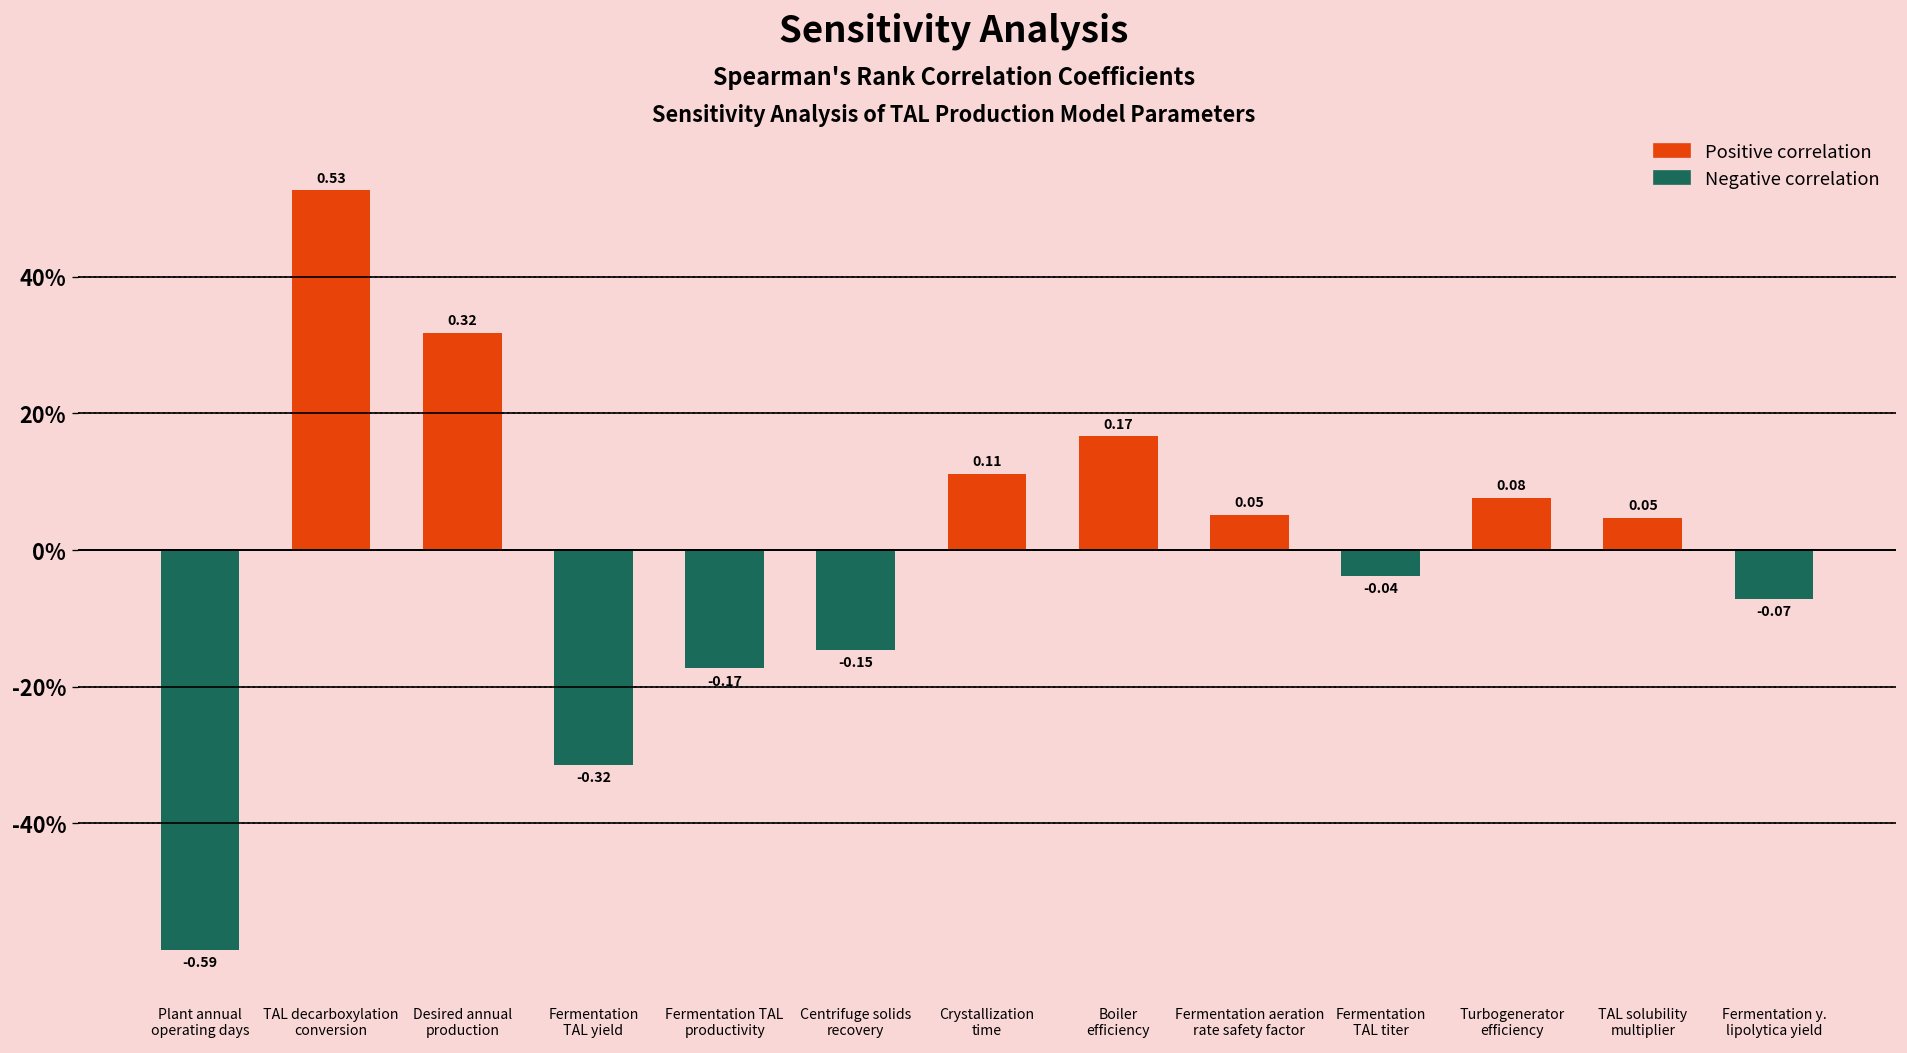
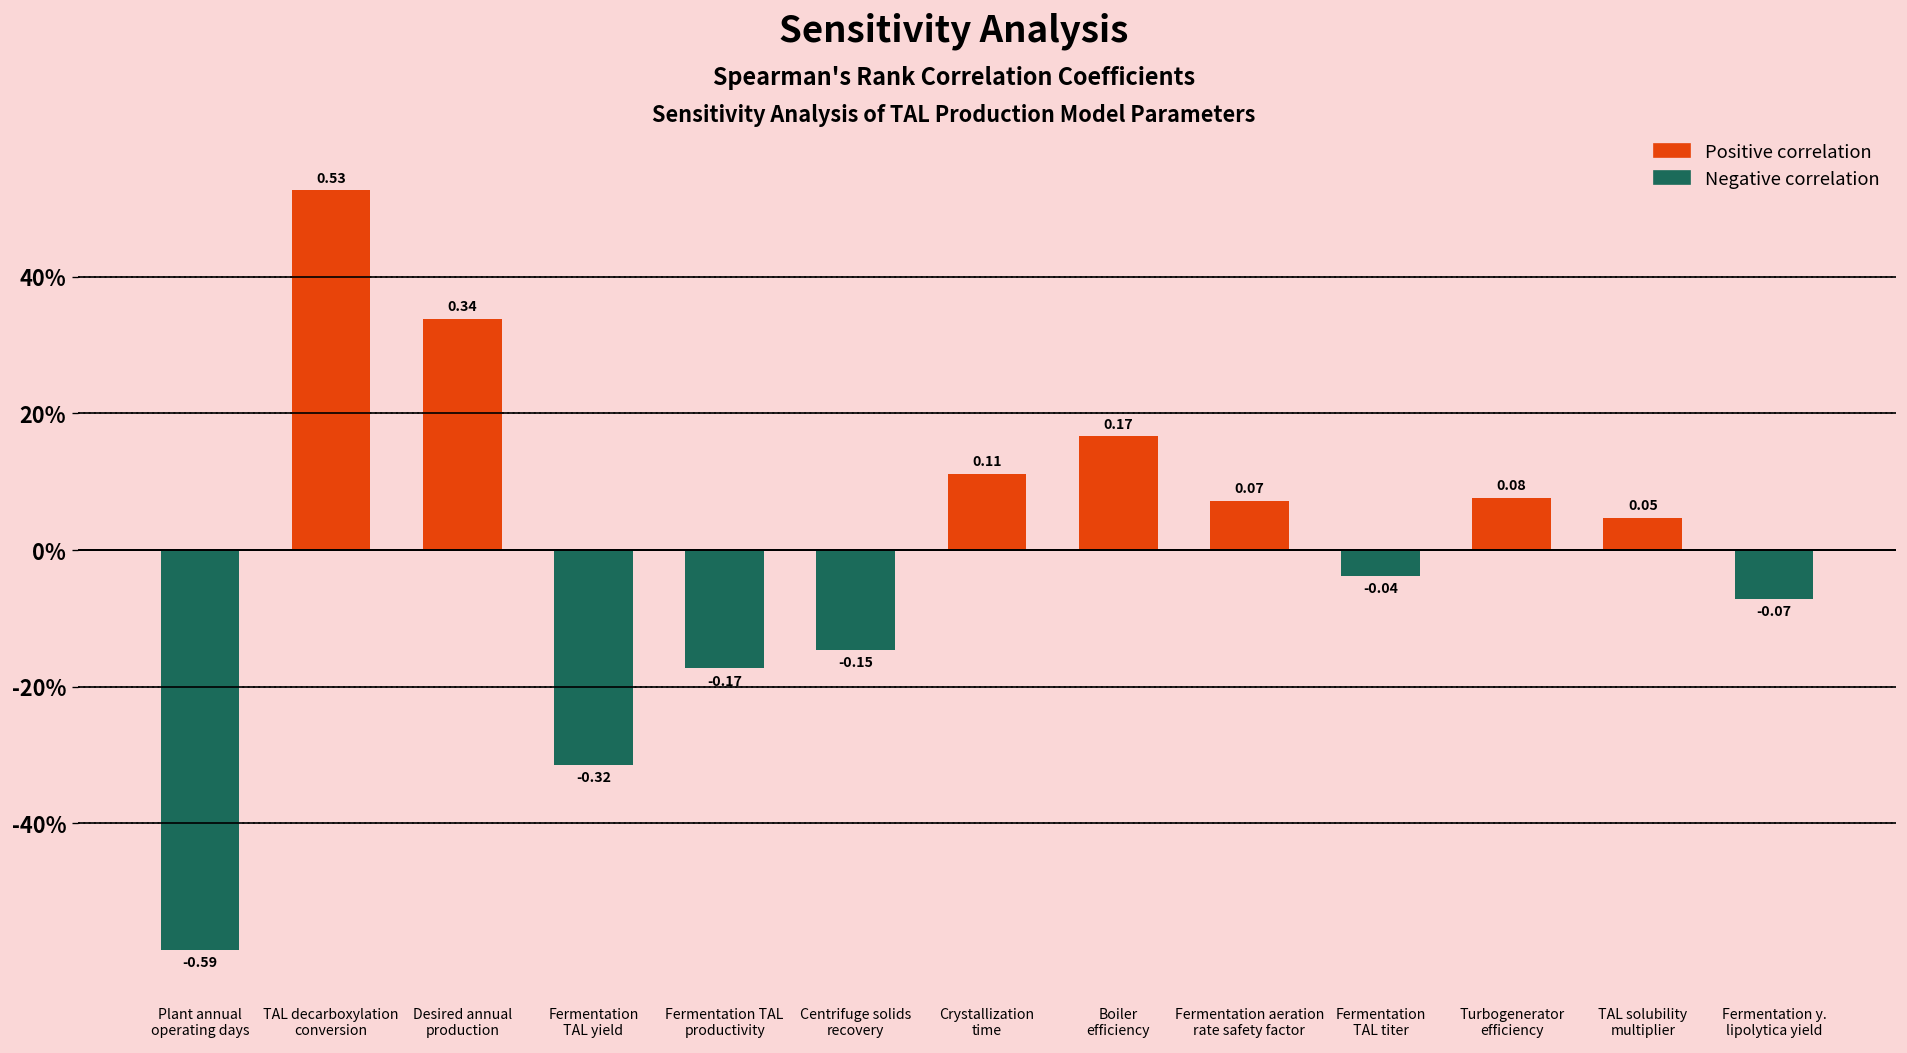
Positive correlation, Desired annual production: 0.32 -> 0.34
Positive correlation, Fermentation aeration rate safety factor: 0.05 -> 0.07
